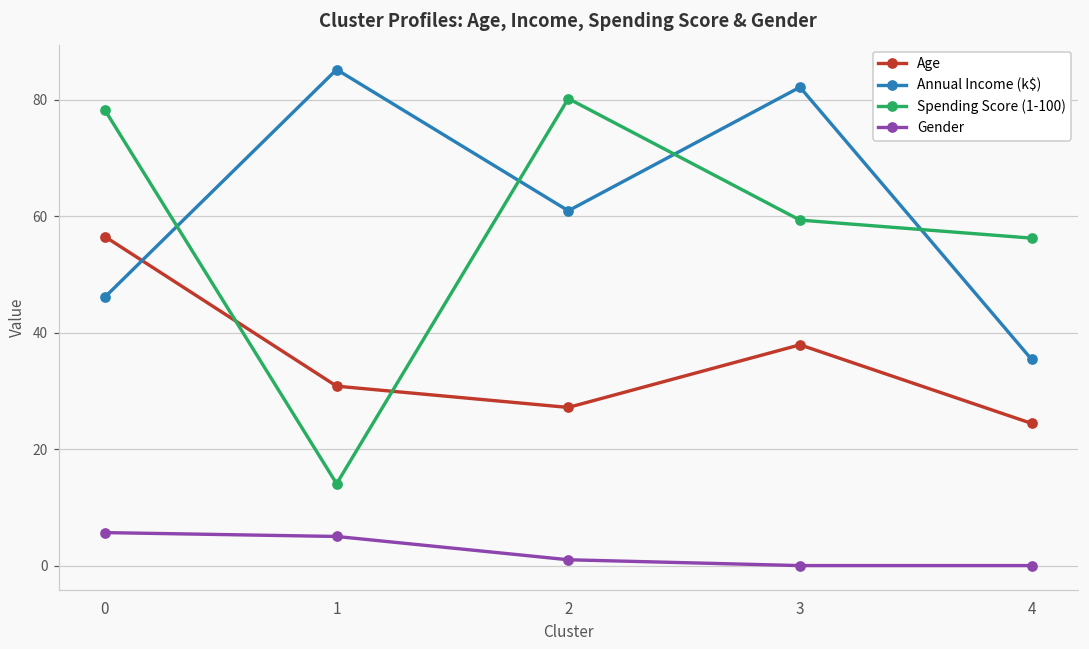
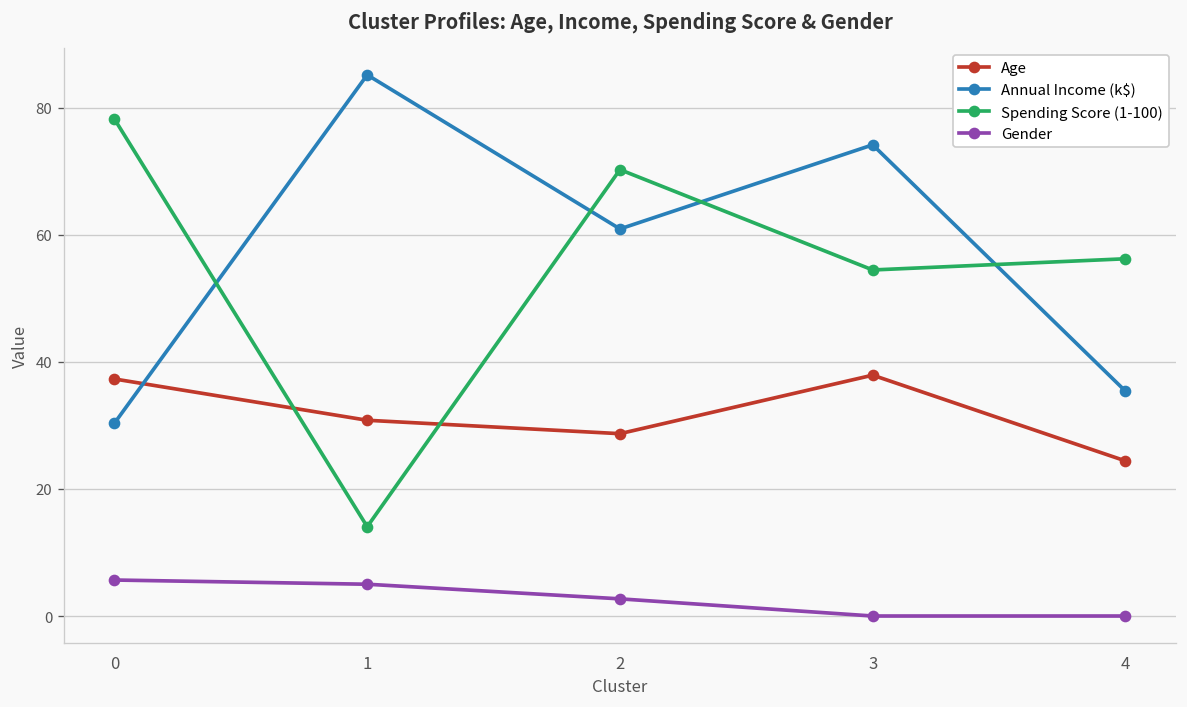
Age, 0: 56 -> 37
Annual Income (k$), 0: 46 -> 30
Age, 2: 27 -> 29
Spending Score (1-100), 2: 80 -> 70
Gender, 2: 1 -> 3
Annual Income (k$), 3: 82 -> 74
Spending Score (1-100), 3: 59 -> 54
